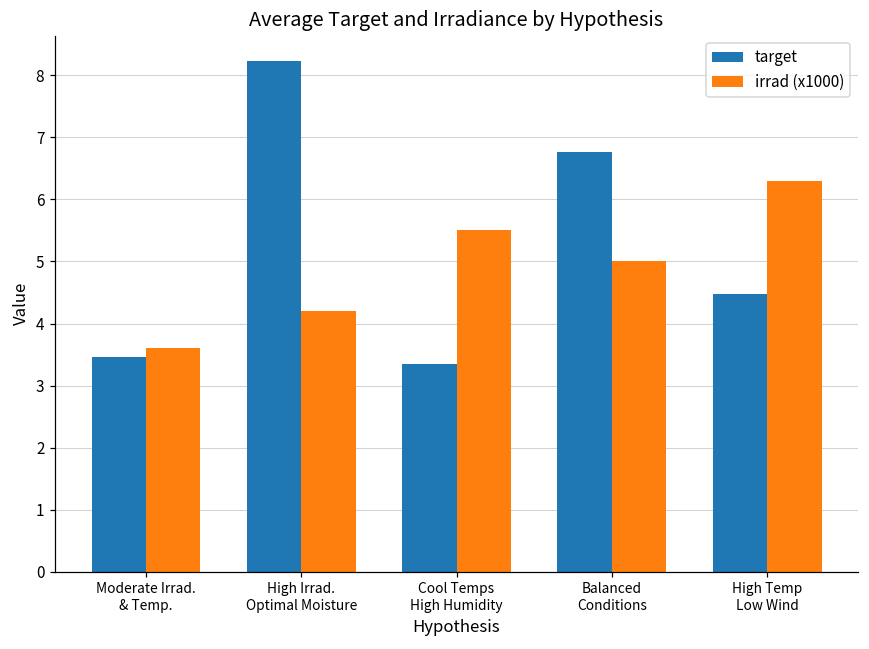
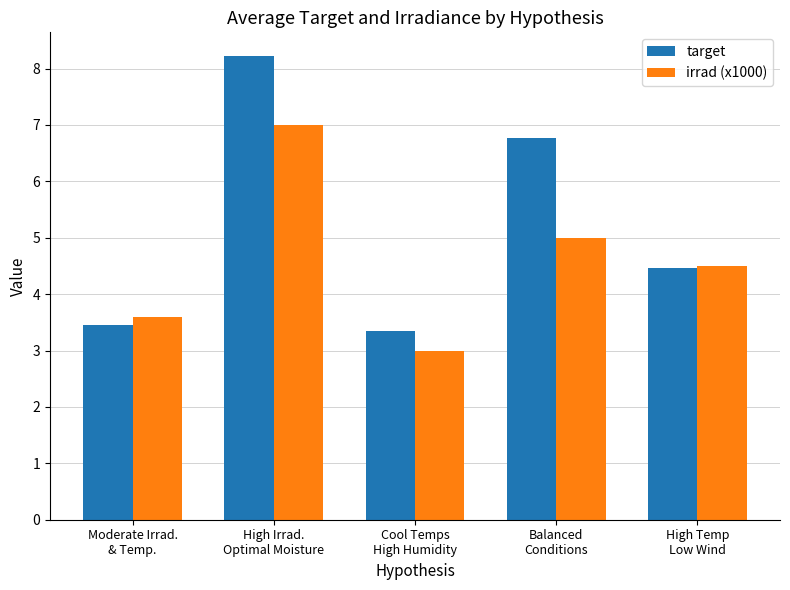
irrad (x1000), High Irrad. Optimal Moisture: 4.2 -> 7.0
irrad (x1000), Cool Temps High Humidity: 5.5 -> 3.0
irrad (x1000), High Temp Low Wind: 6.3 -> 4.5
